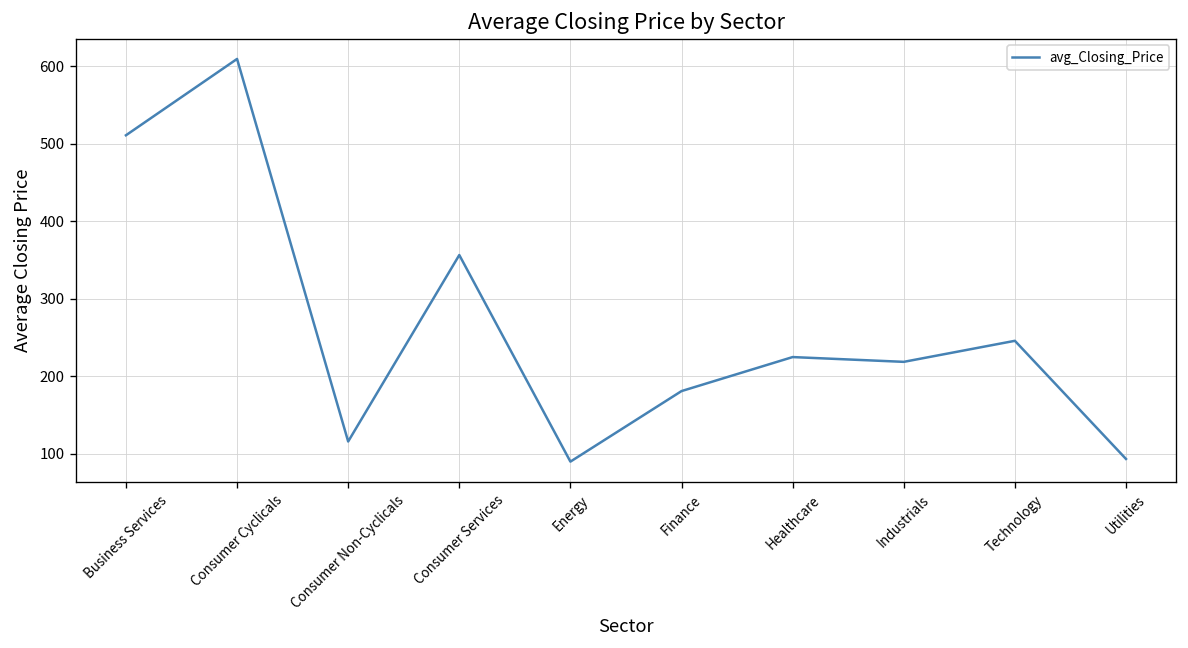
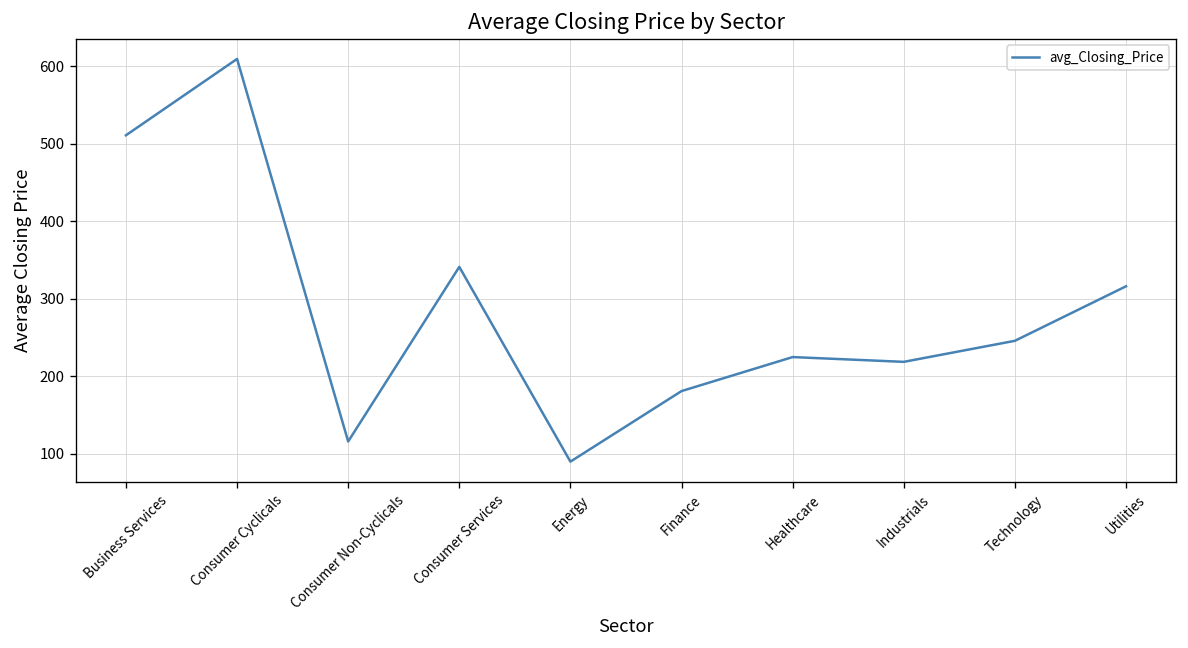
Consumer Services: 360 -> 340
Utilities: 90 -> 320
